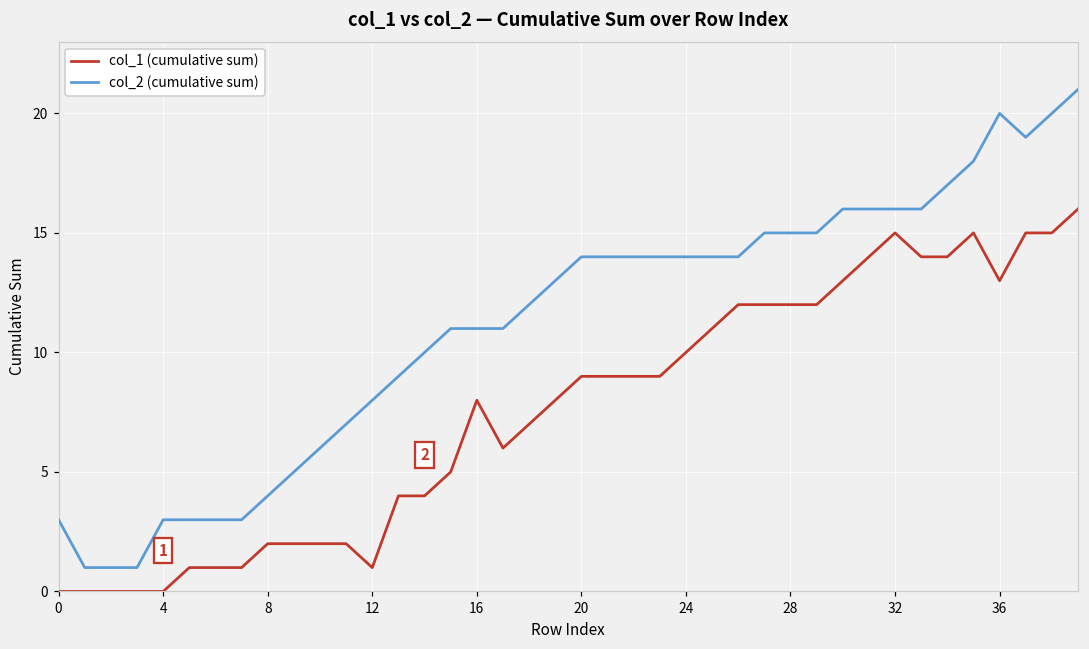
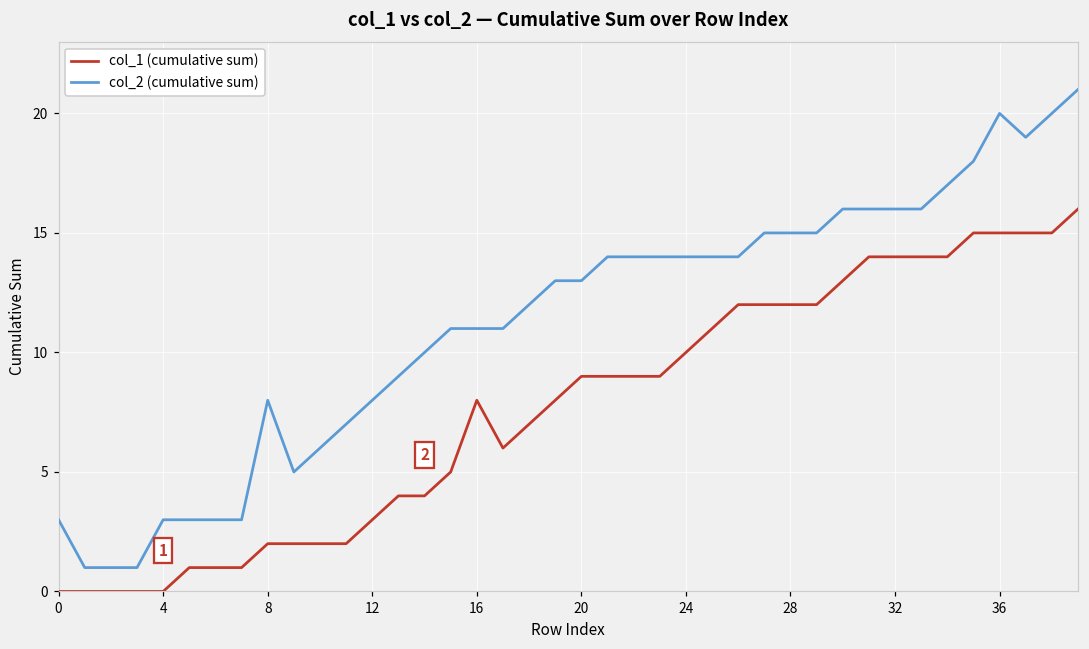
col_2 (cumulative sum), 8: 4 -> 8
col_1 (cumulative sum), 12: 1 -> 3
col_2 (cumulative sum), 20: 14 -> 13
col_1 (cumulative sum), 32: 15 -> 14
col_1 (cumulative sum), 36: 13 -> 15
